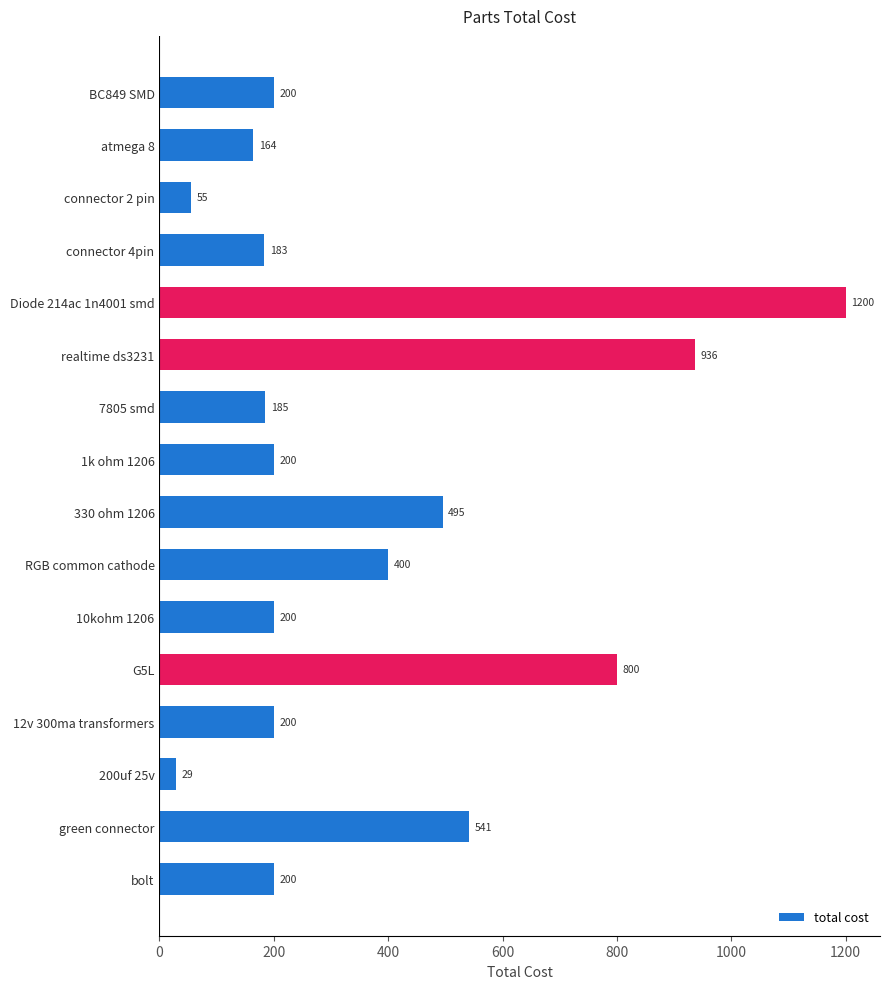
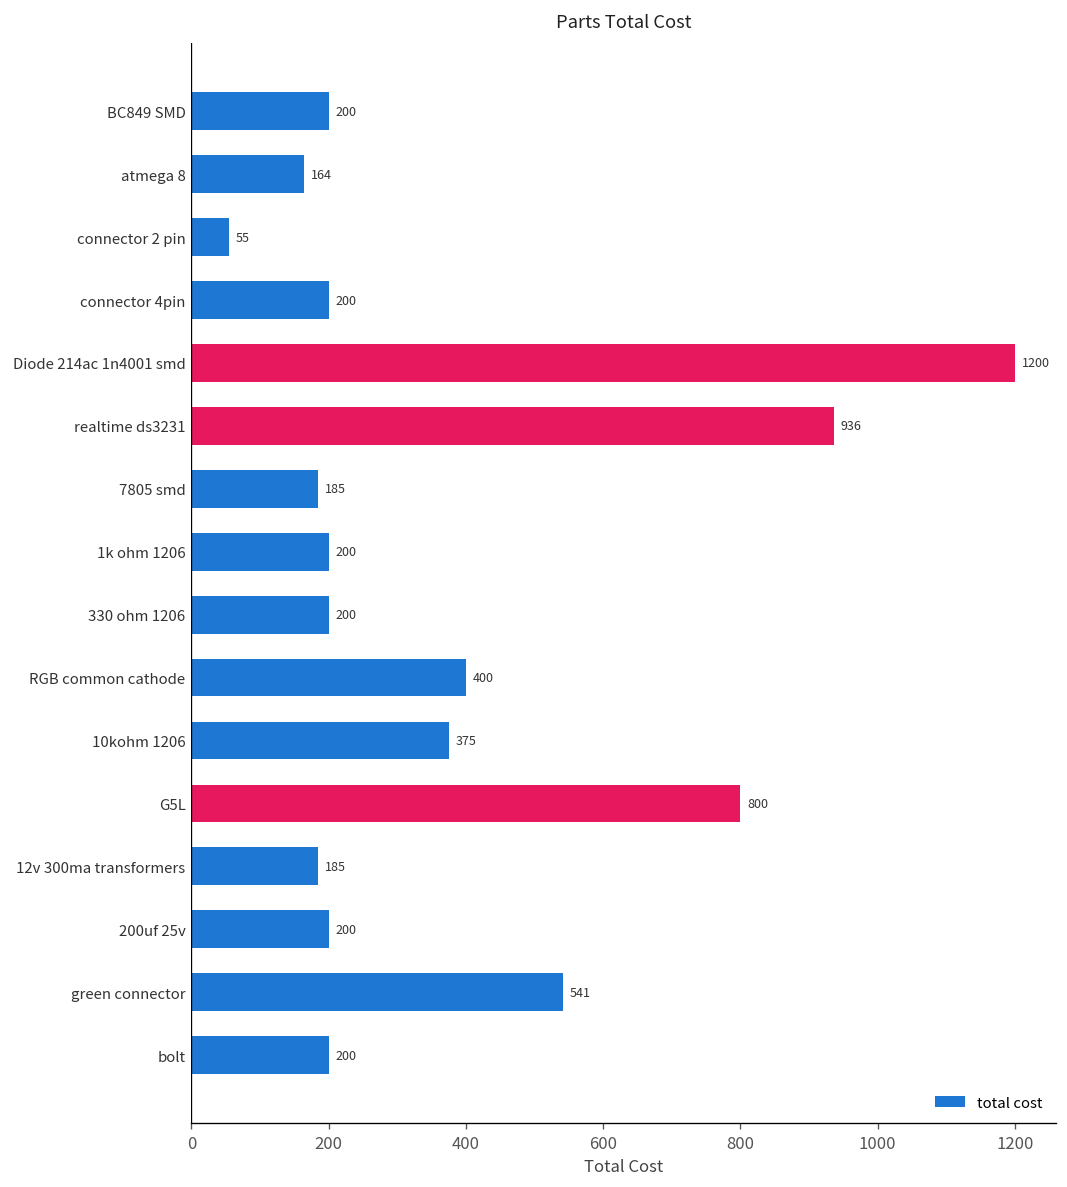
connector 4pin: 183 -> 200
330 ohm 1206: 495 -> 200
10kohm 1206: 200 -> 375
12v 300ma transformers: 200 -> 185
200uf 25v: 29 -> 200
